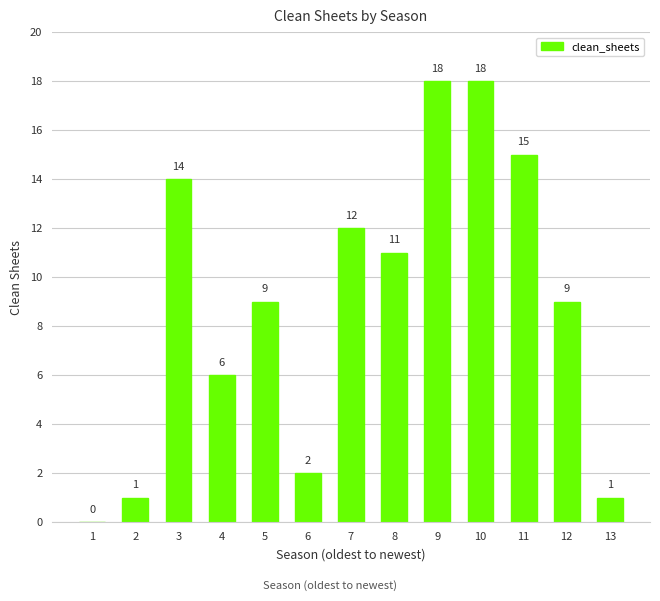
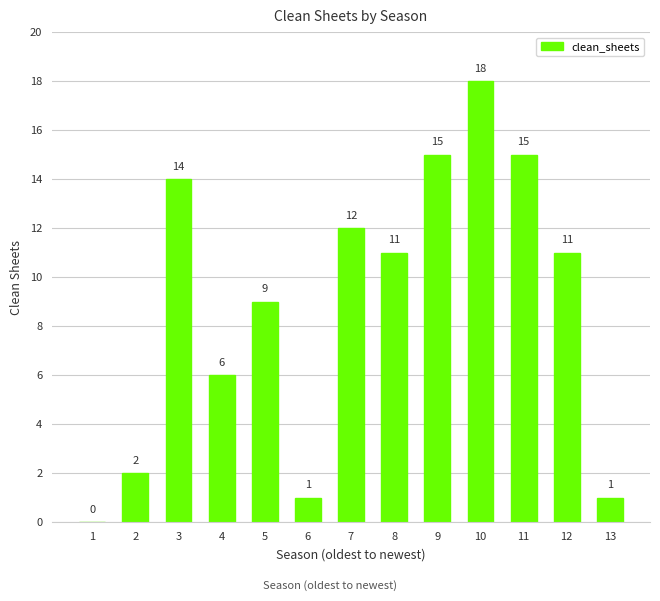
2: 1 -> 2
6: 2 -> 1
9: 18 -> 15
12: 9 -> 11
